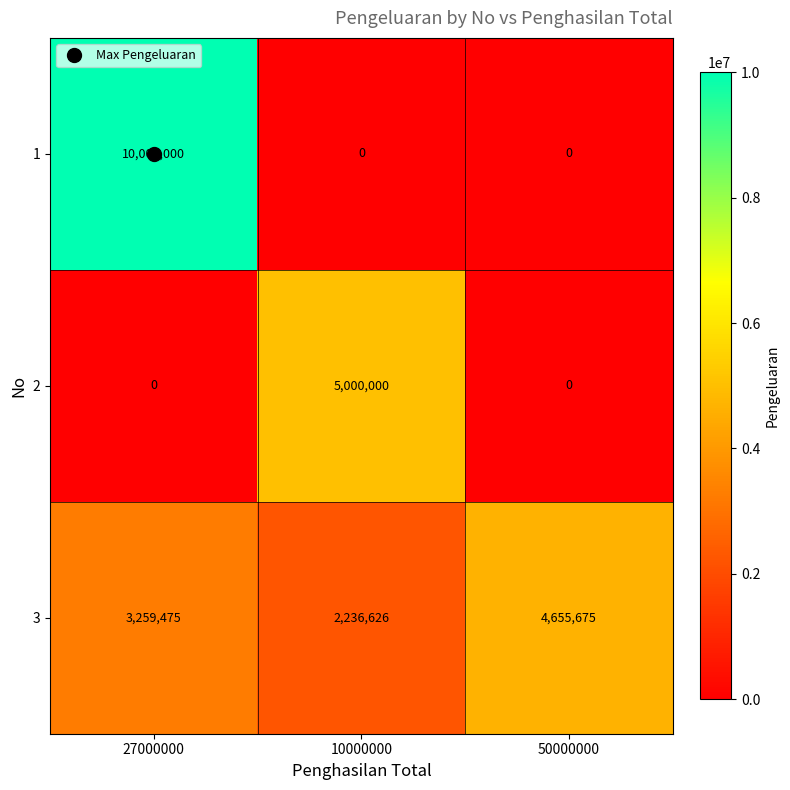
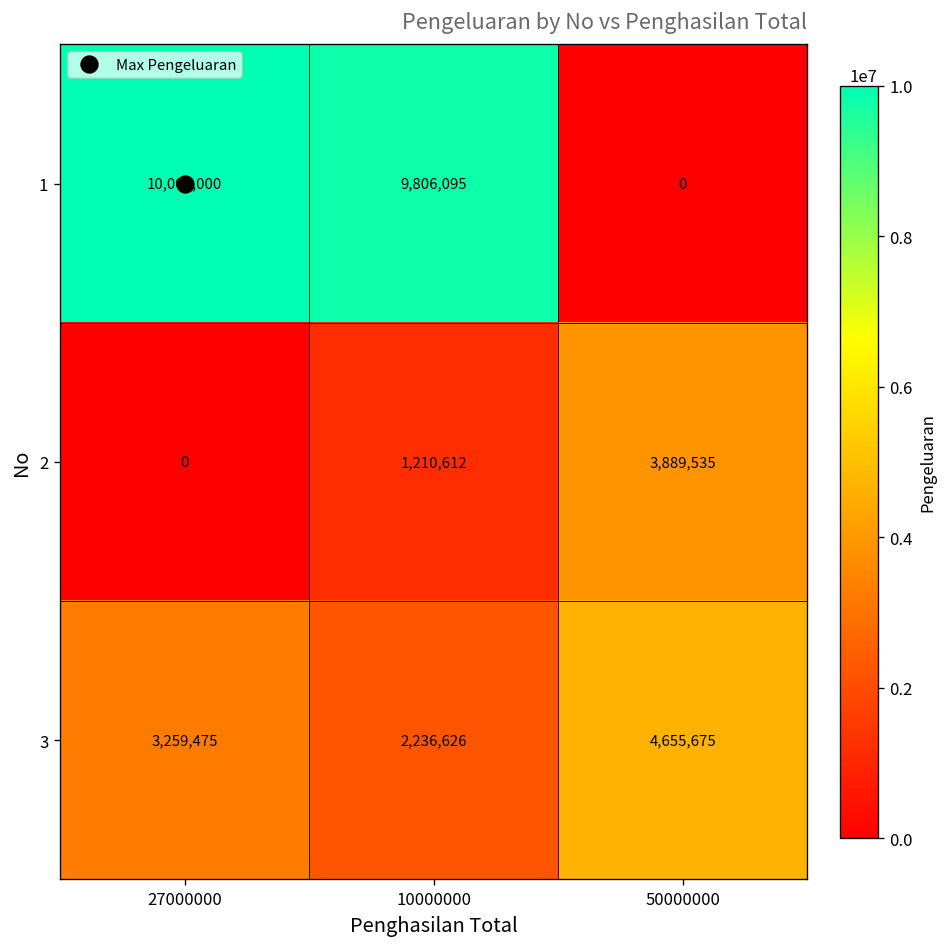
1, 10000000: 0 -> 9,806,095
2, 10000000: 5,000,000 -> 1,210,612
2, 50000000: 0 -> 3,889,535
